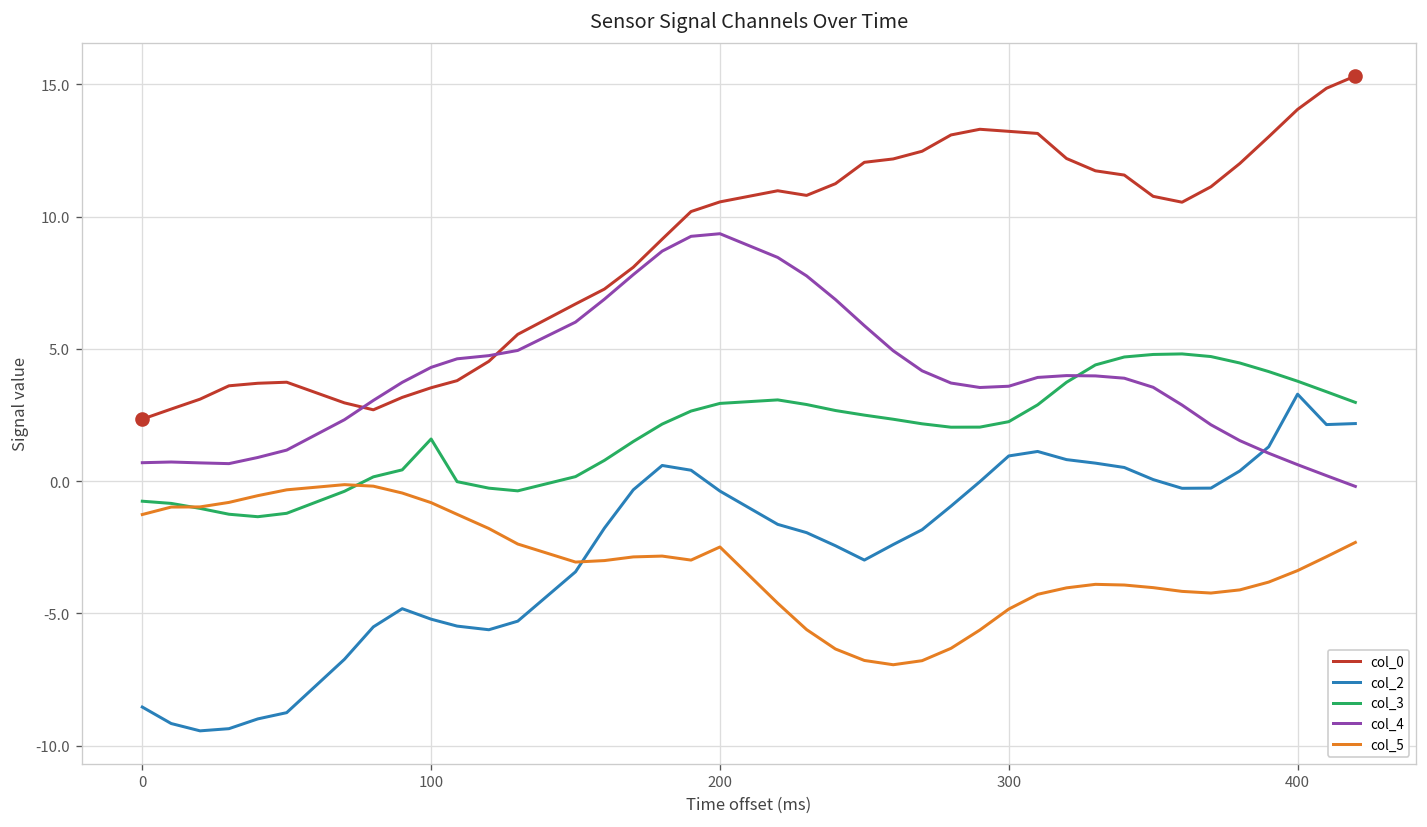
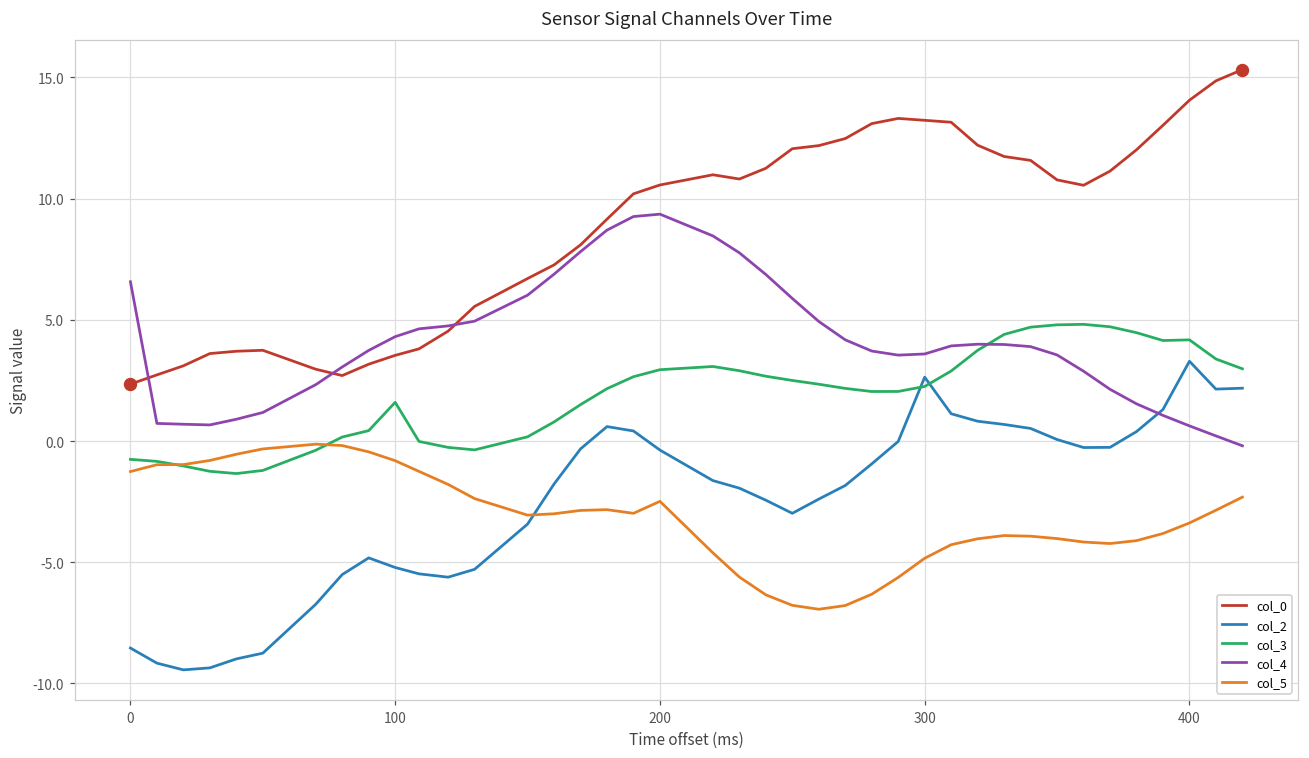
col_4, 0: 0.7 -> 6.6
col_2, 300: 1.0 -> 2.6
col_3, 400: 3.8 -> 4.2
